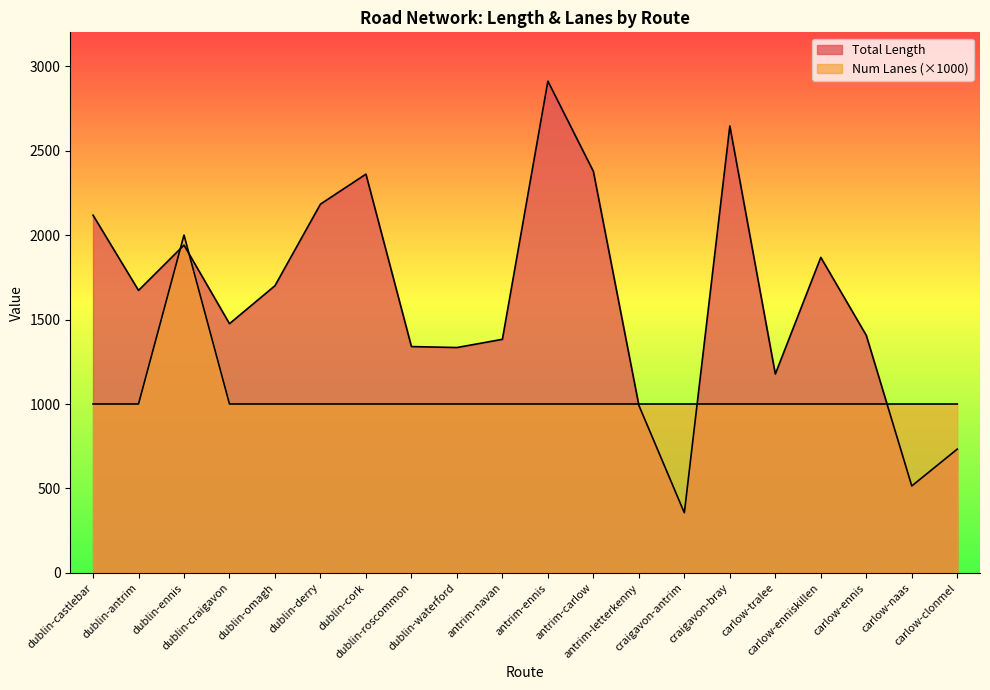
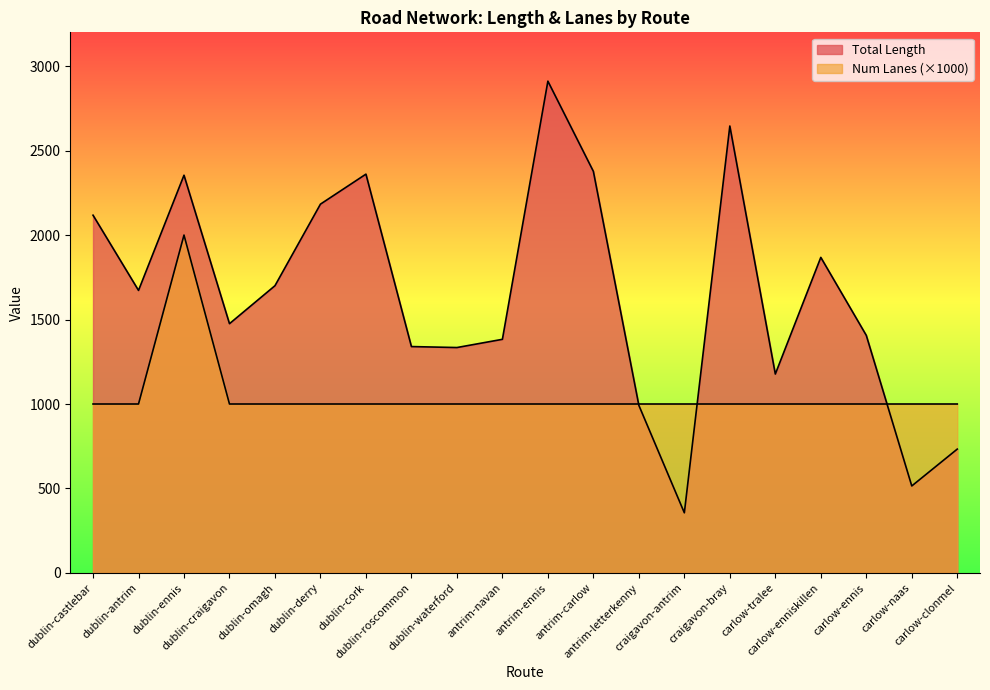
Total Length, dublin-ennis: 1940 -> 2350
